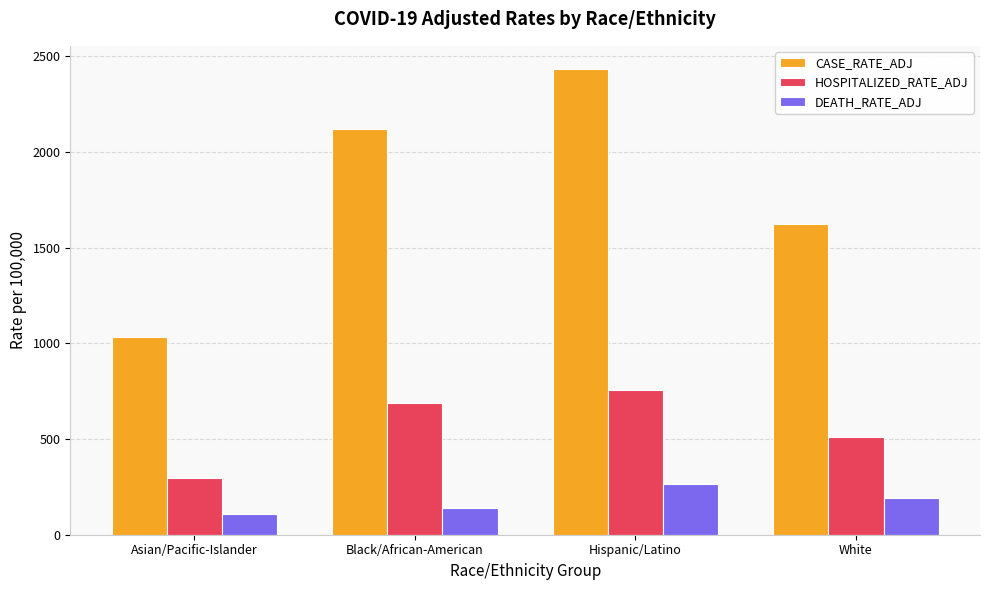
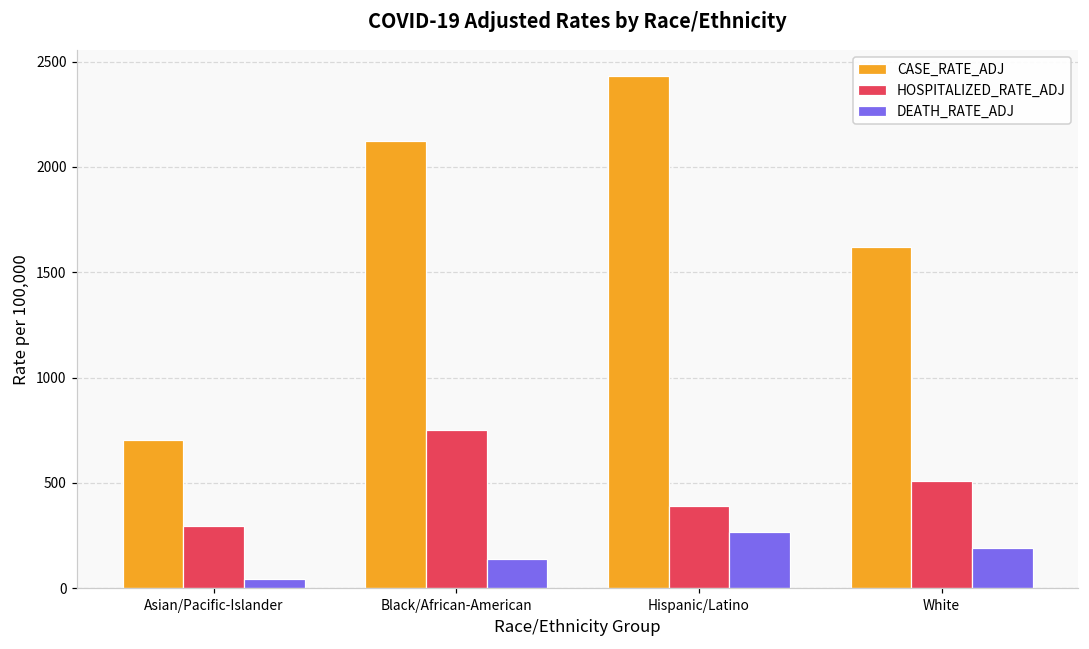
CASE_RATE_ADJ, Asian/Pacific-Islander: 1030 -> 700
DEATH_RATE_ADJ, Asian/Pacific-Islander: 110 -> 40
HOSPITALIZED_RATE_ADJ, Black/African-American: 690 -> 750
HOSPITALIZED_RATE_ADJ, Hispanic/Latino: 760 -> 390
